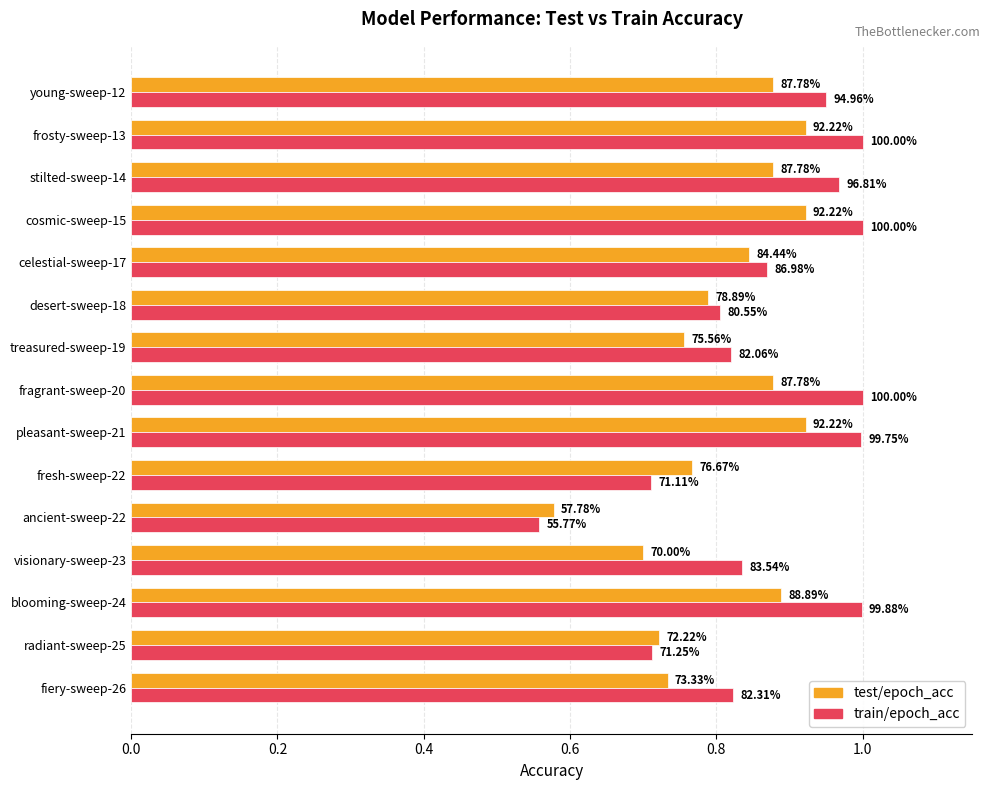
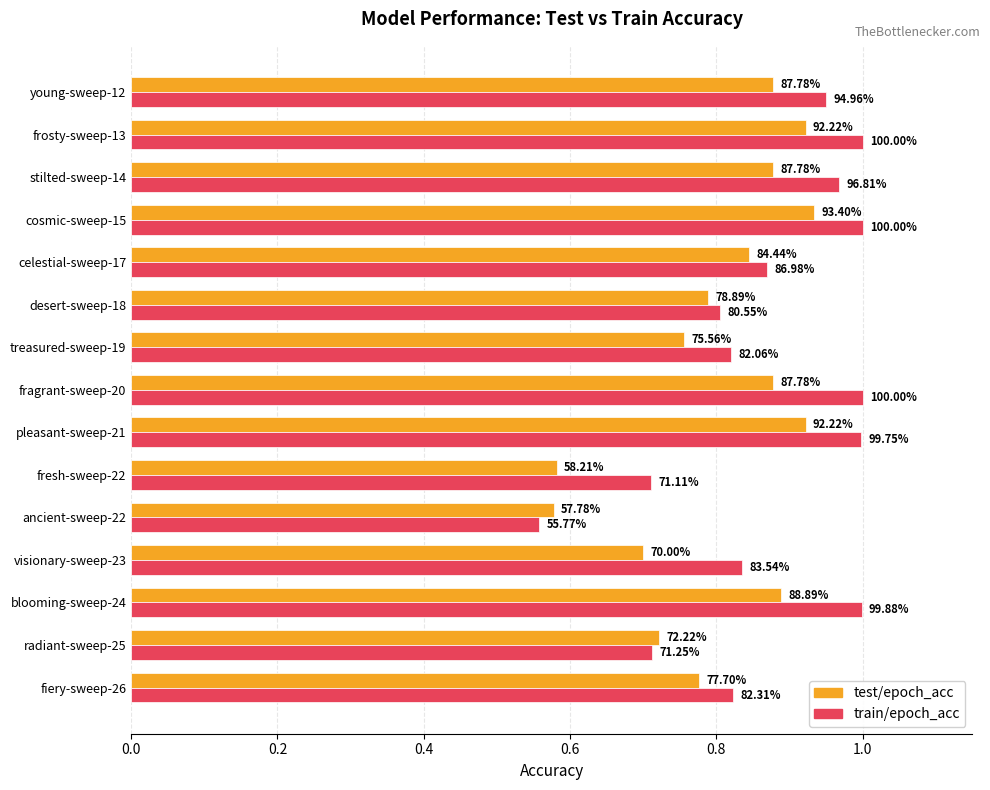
test/epoch_acc, cosmic-sweep-15: 92.22% -> 93.40%
test/epoch_acc, fresh-sweep-22: 76.67% -> 58.21%
test/epoch_acc, fiery-sweep-26: 73.33% -> 77.70%
